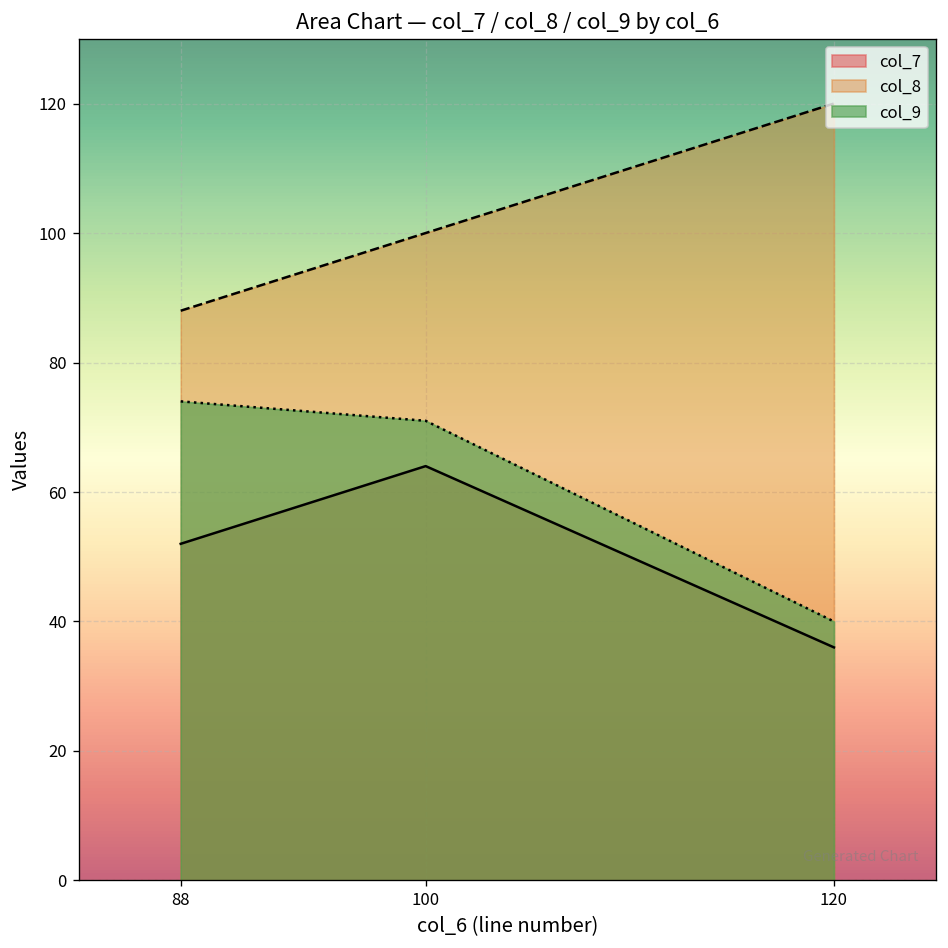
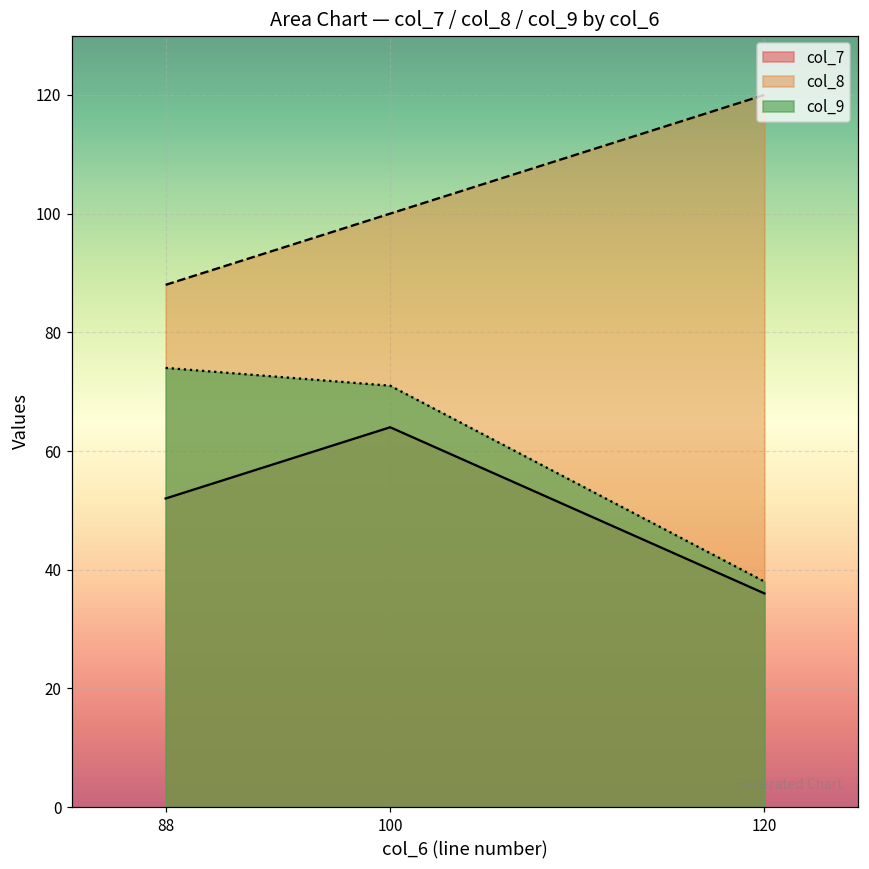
col_9, 120: 40 -> 38
